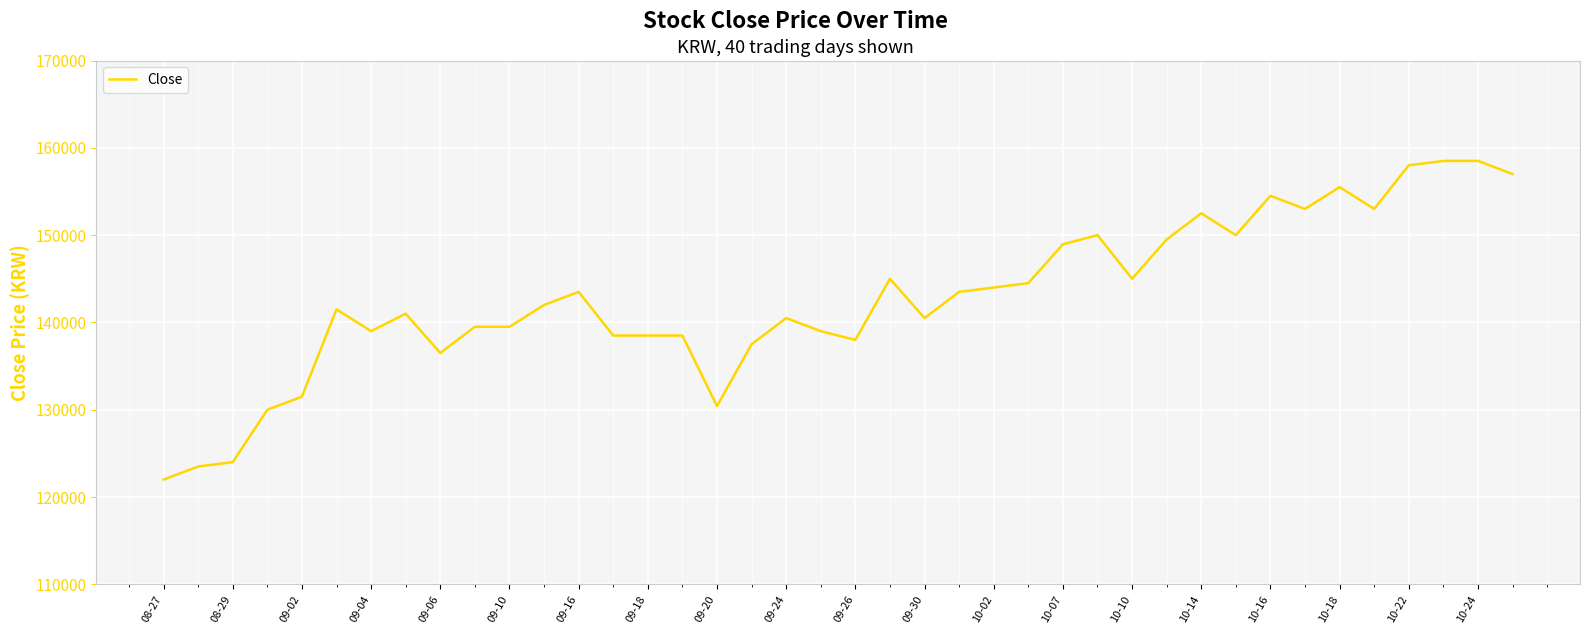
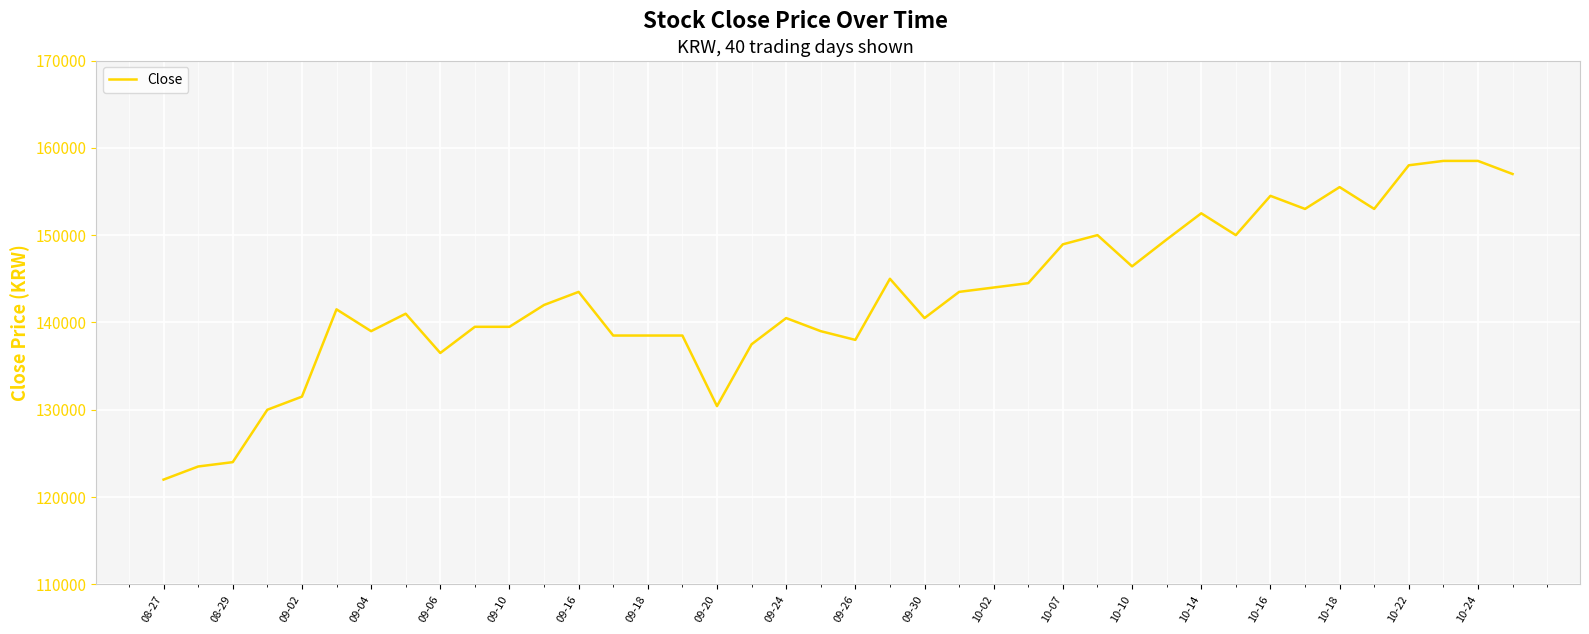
10-10: 145000 -> 146000
